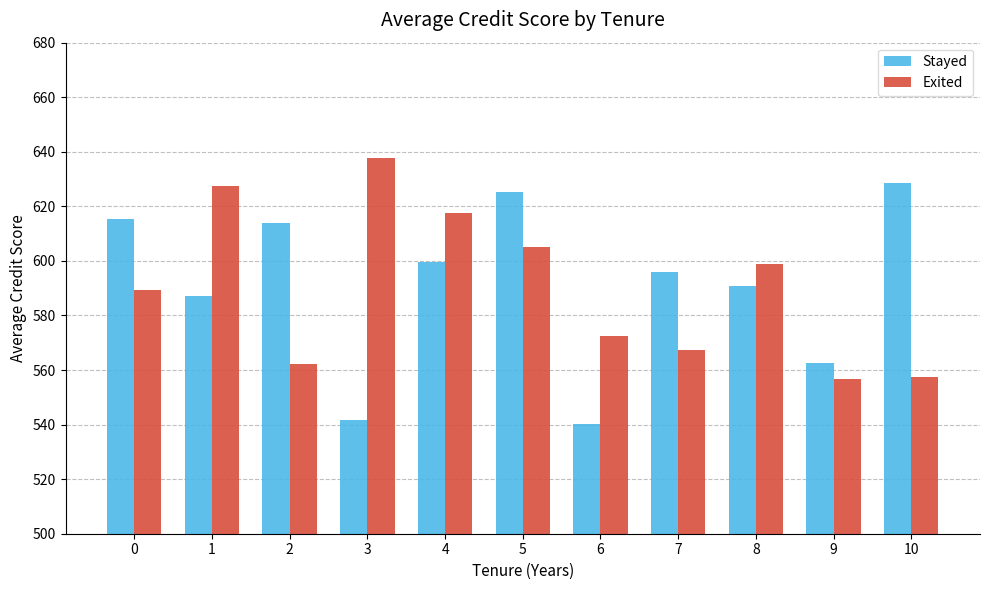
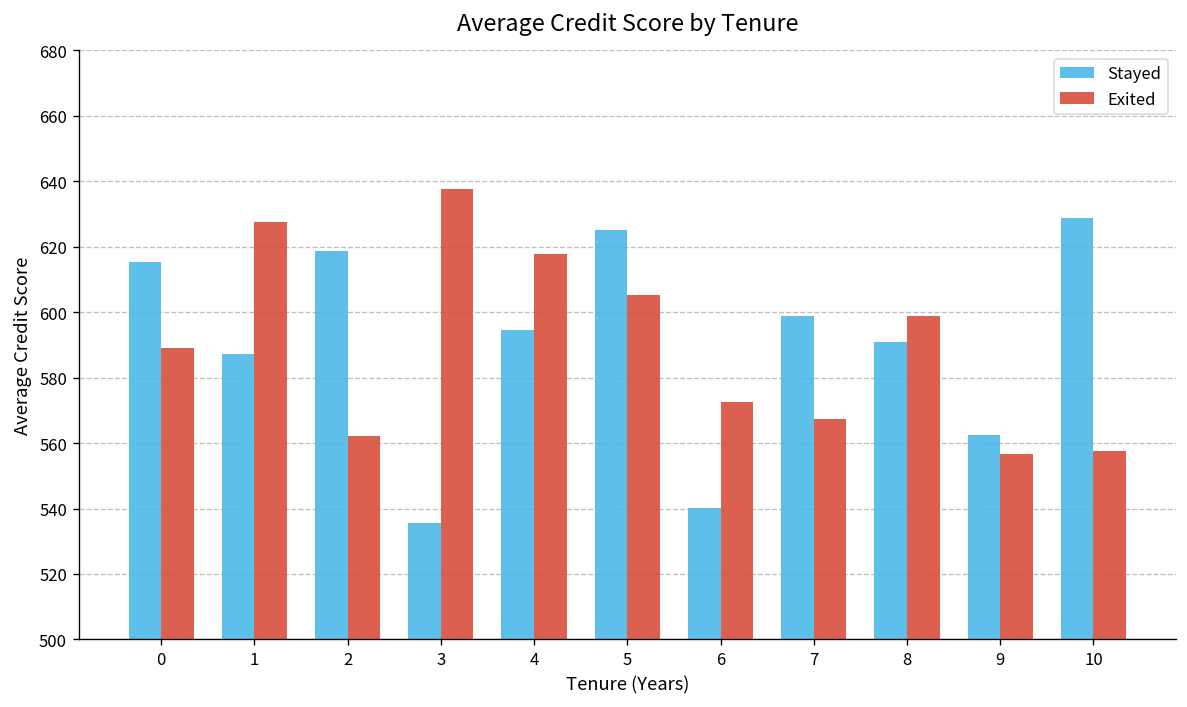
Stayed, 2: 614 -> 619
Stayed, 3: 542 -> 536
Stayed, 4: 600 -> 595
Stayed, 7: 596 -> 599
